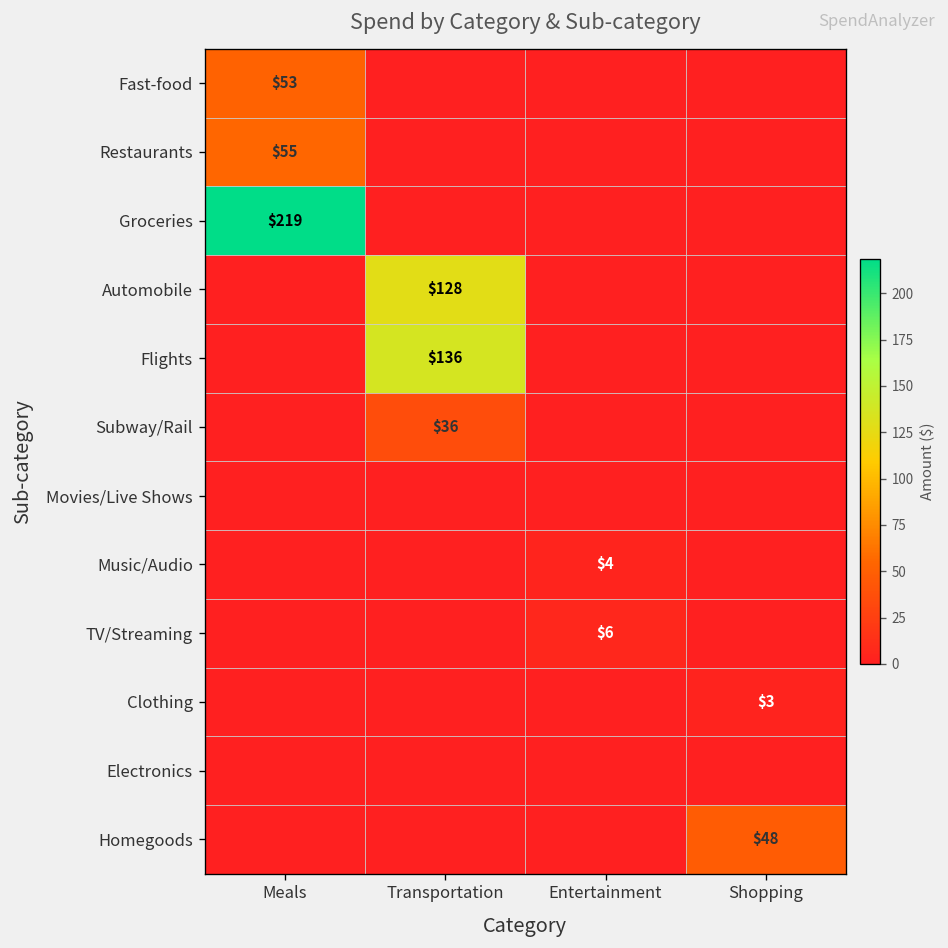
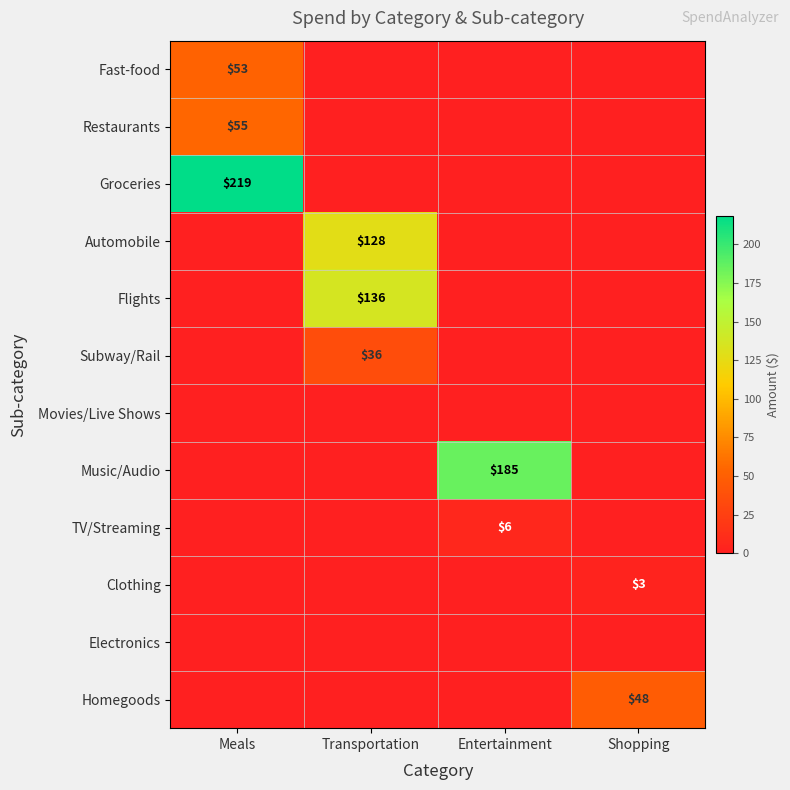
Music/Audio, Entertainment: $4 -> $185
